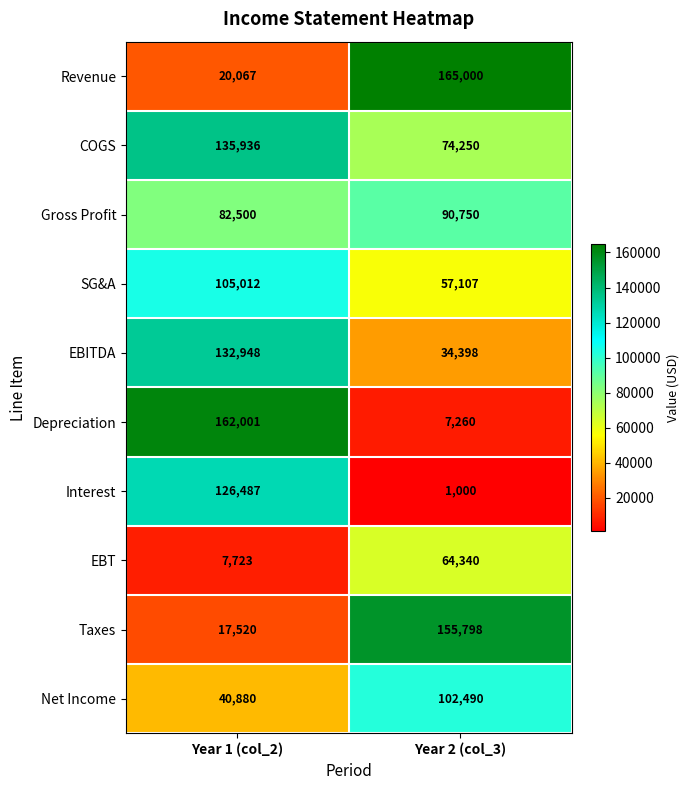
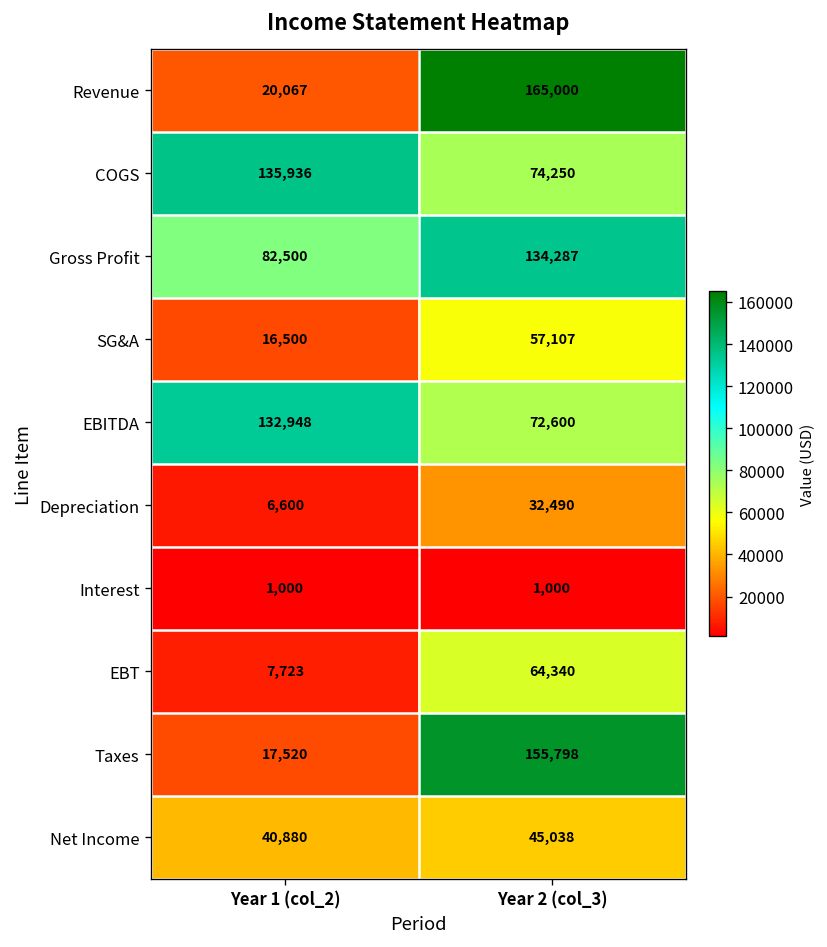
Gross Profit, Year 2 (col_3): 90,750 -> 134,287
SG&A, Year 1 (col_2): 105,012 -> 16,500
EBITDA, Year 2 (col_3): 34,398 -> 72,600
Depreciation, Year 1 (col_2): 162,001 -> 6,600
Depreciation, Year 2 (col_3): 7,260 -> 32,490
Interest, Year 1 (col_2): 126,487 -> 1,000
Net Income, Year 2 (col_3): 102,490 -> 45,038
